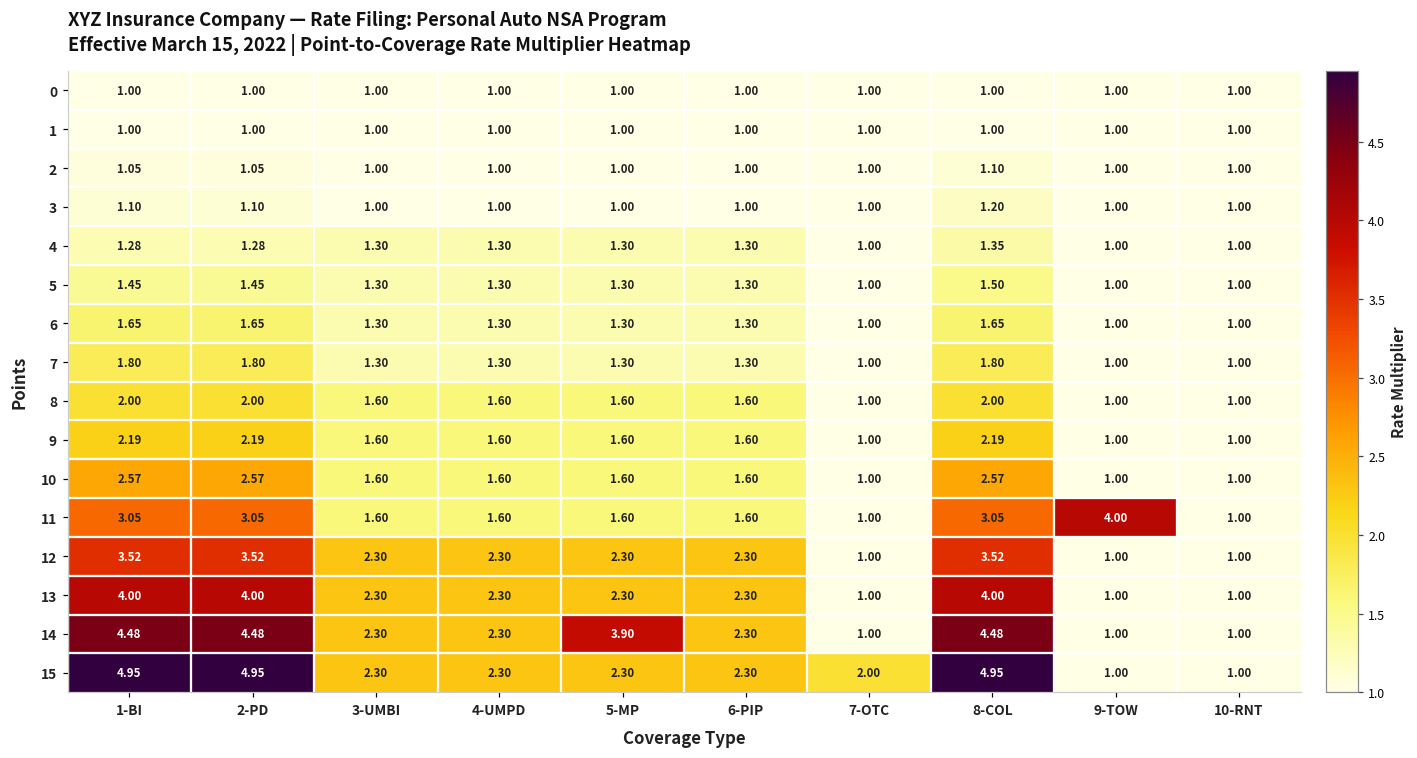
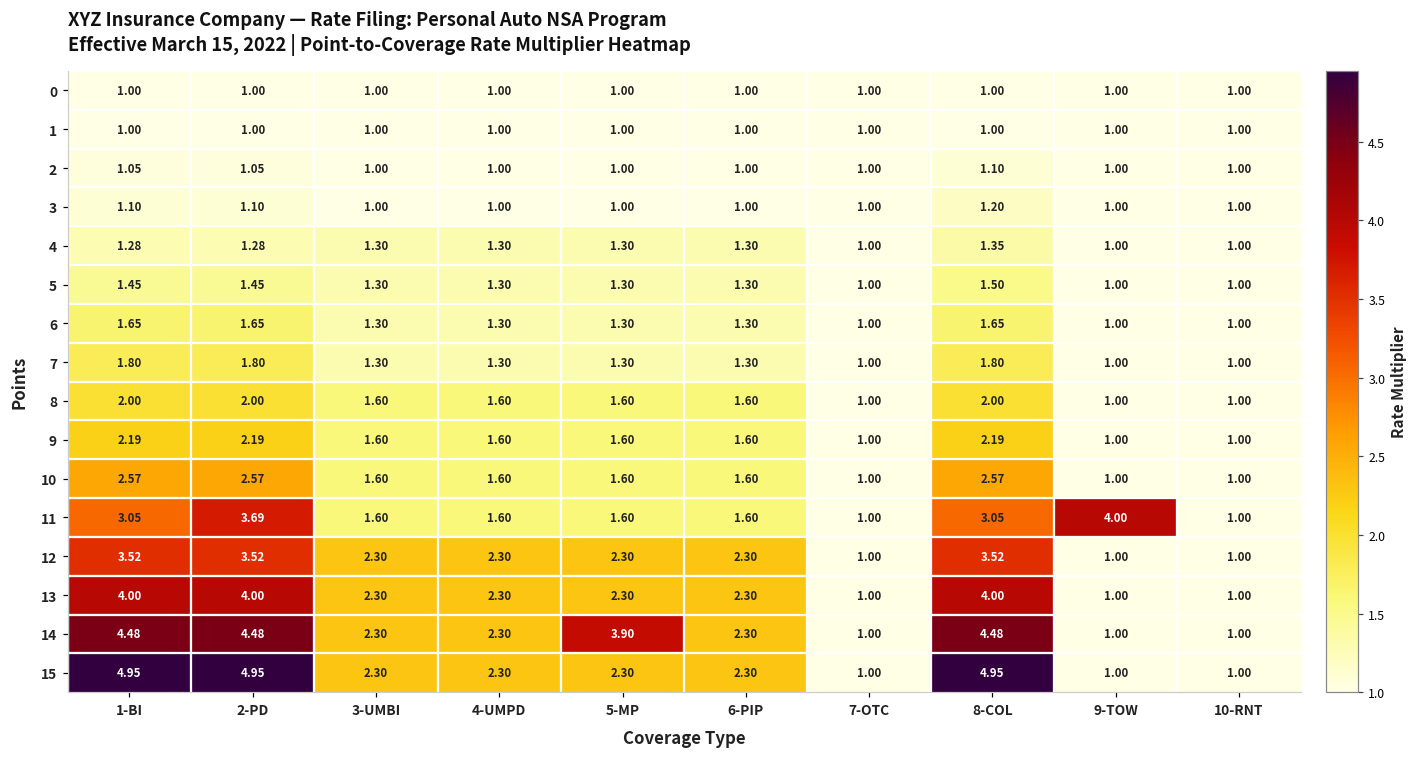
11, 2-PD: 3.05 -> 3.69
15, 7-OTC: 2.00 -> 1.00
